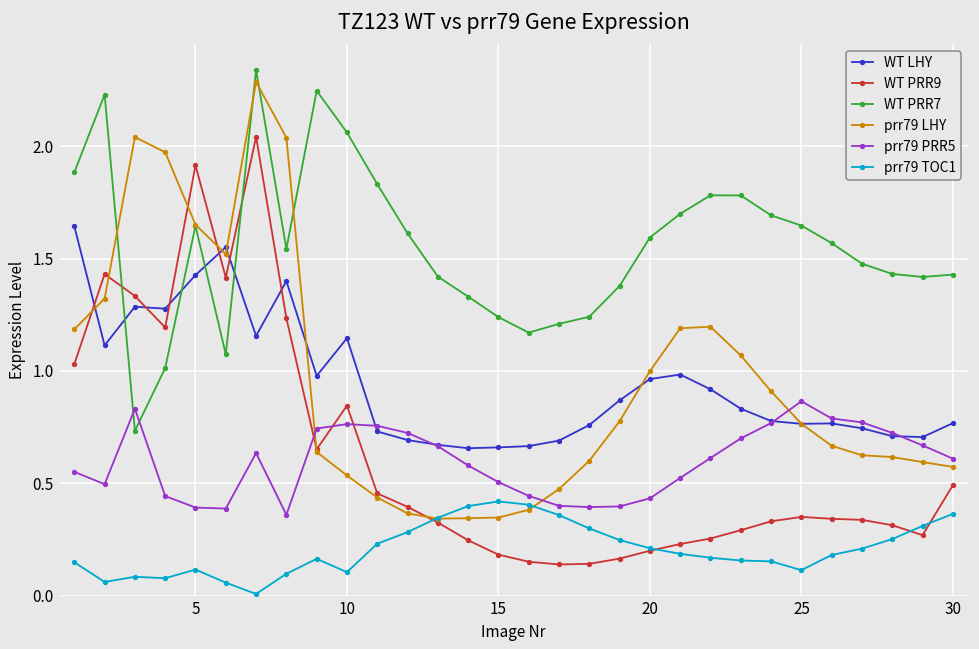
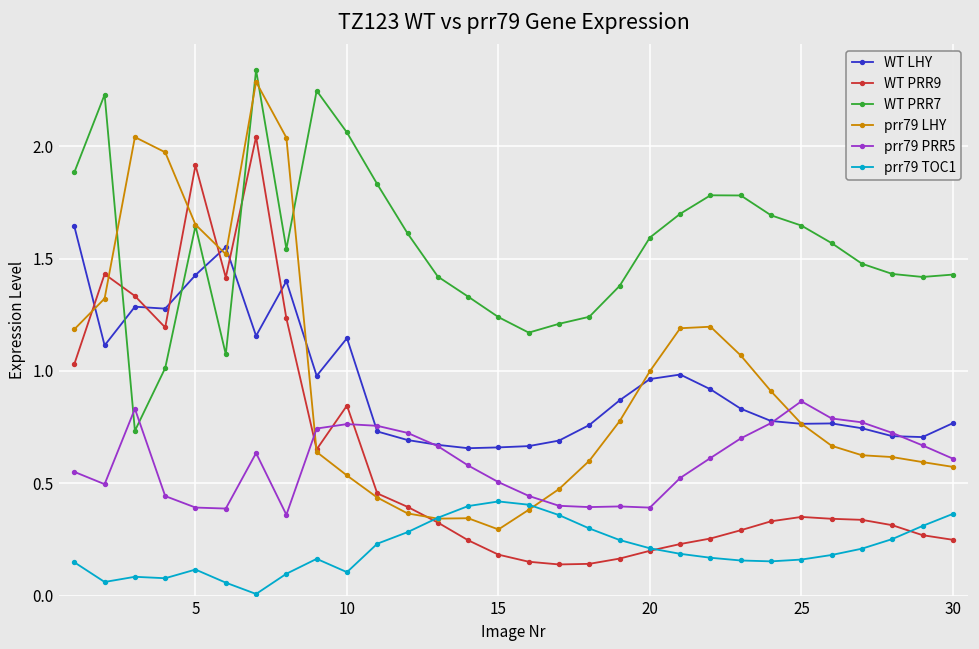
prr79 LHY, 15: 0.35 -> 0.29
prr79 PRR5, 20: 0.43 -> 0.39
prr79 TOC1, 25: 0.11 -> 0.16
WT PRR9, 30: 0.49 -> 0.25
